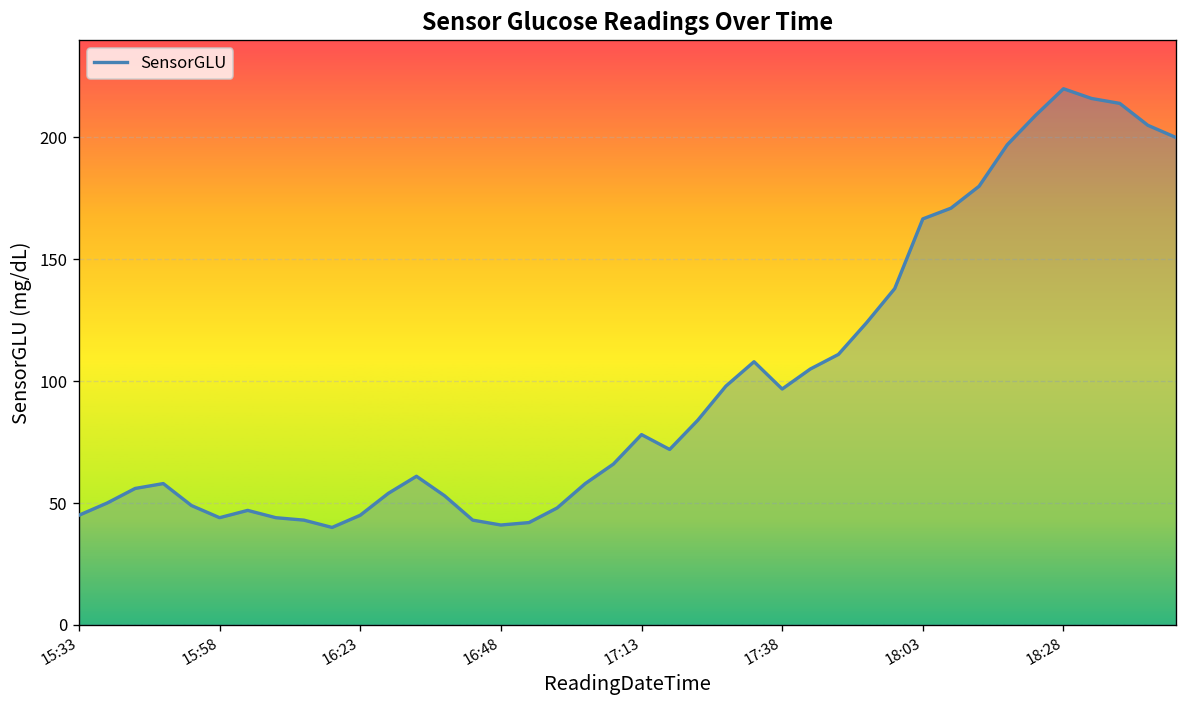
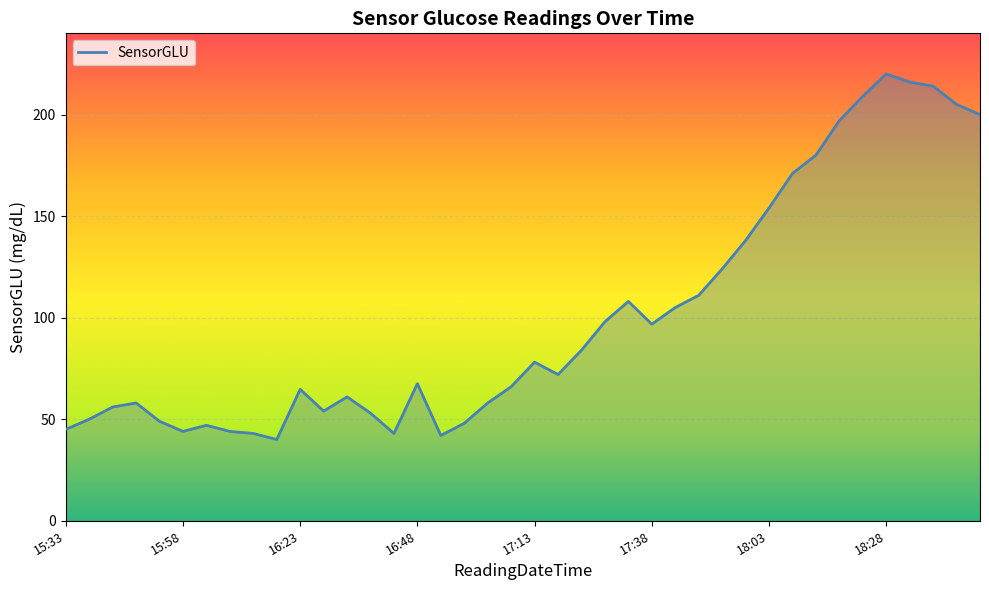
16:23: 45 -> 65
16:48: 41 -> 68
18:03: 167 -> 154
